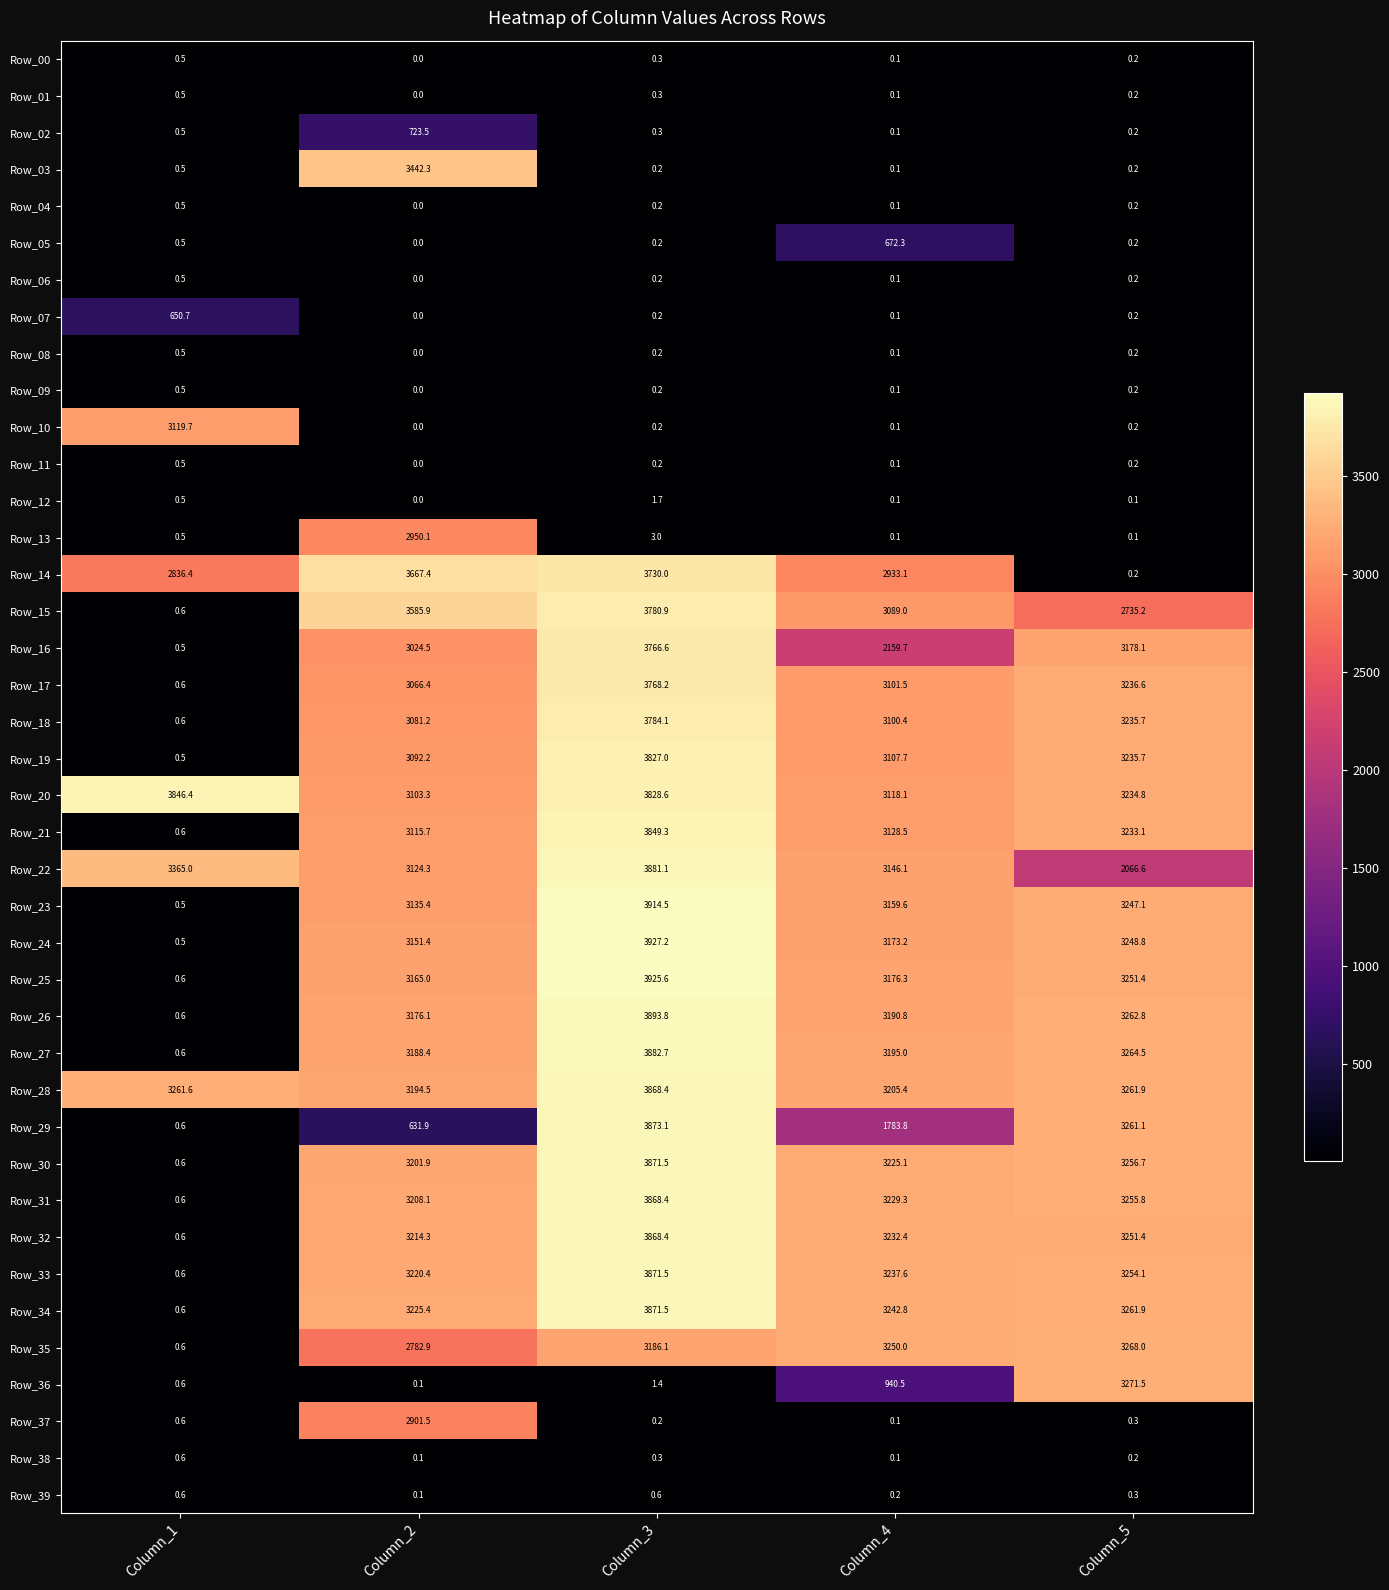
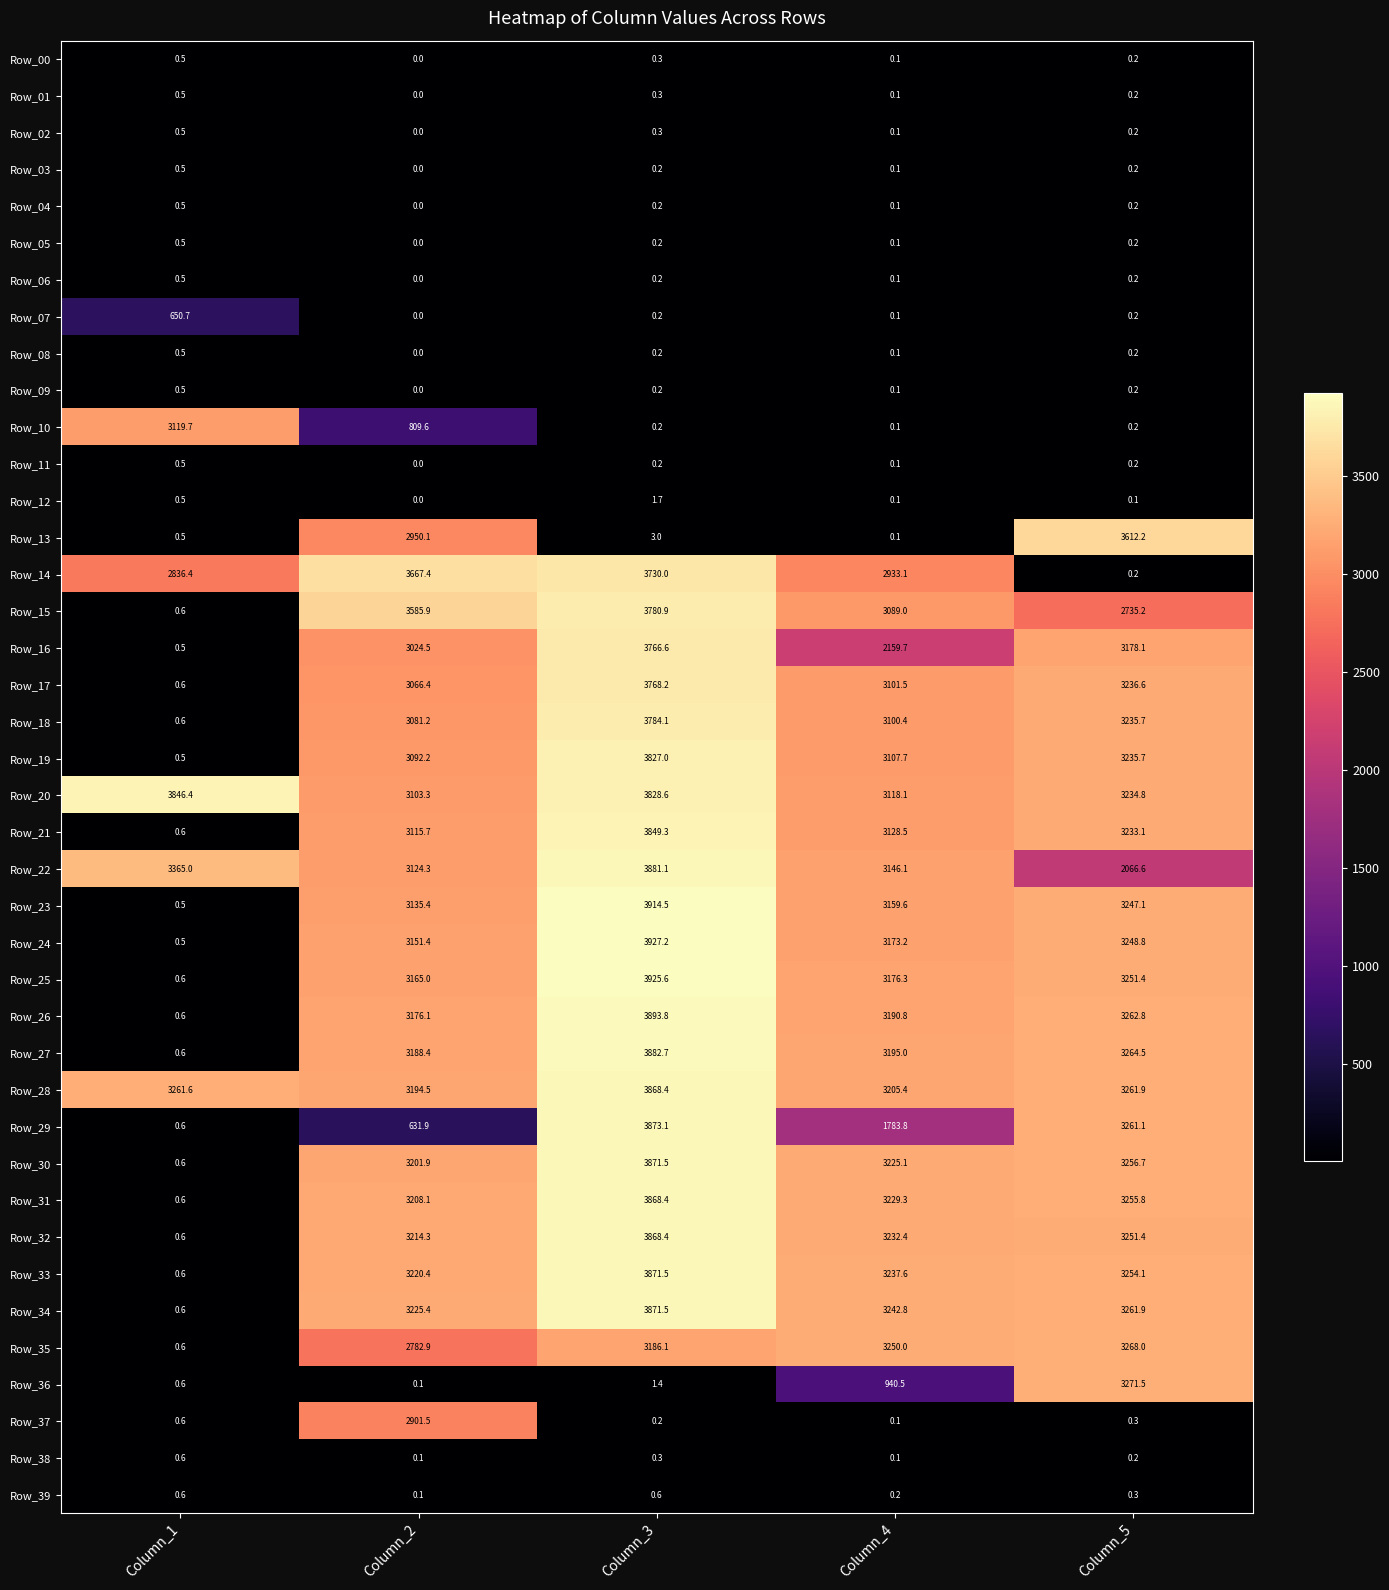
Row_02, Column_2: 723.5 -> 0.0
Row_03, Column_2: 3442.3 -> 0.0
Row_05, Column_4: 672.3 -> 0.1
Row_10, Column_2: 0.0 -> 809.6
Row_13, Column_5: 0.1 -> 3612.2
